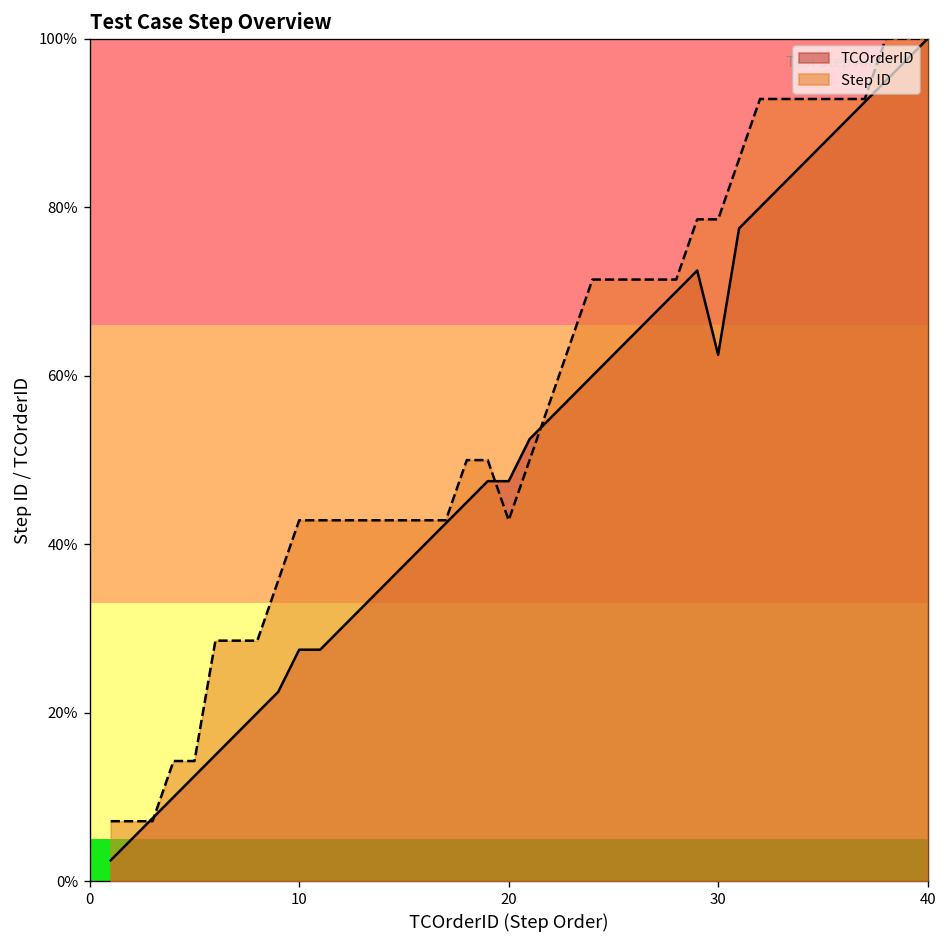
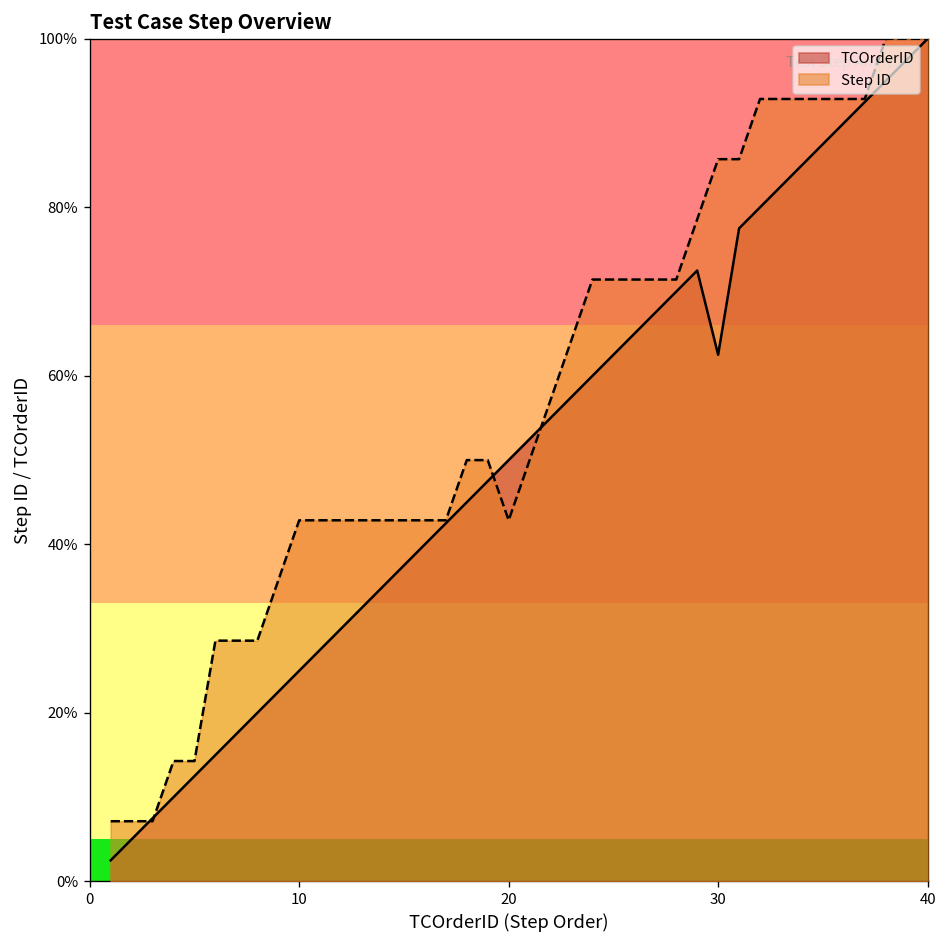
TCOrderID, 10: 28% -> 25%
TCOrderID, 20: 48% -> 50%
Step ID, 30: 79% -> 86%
